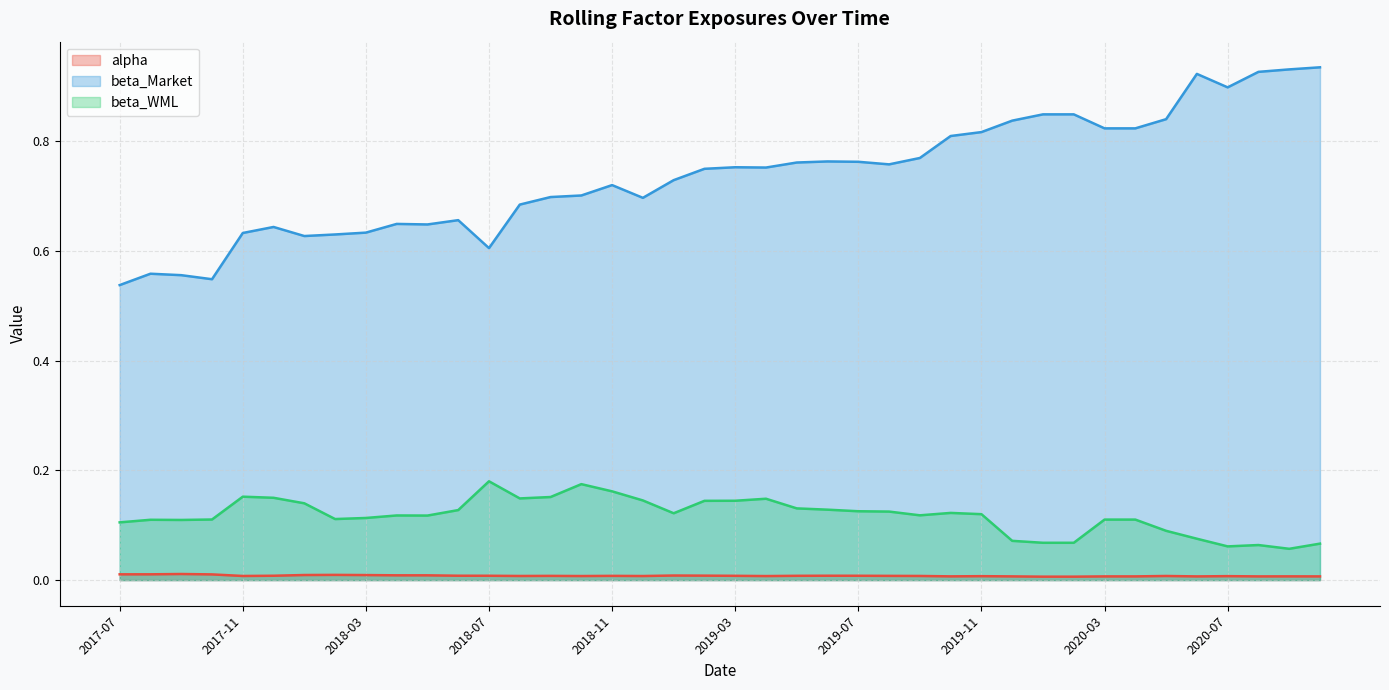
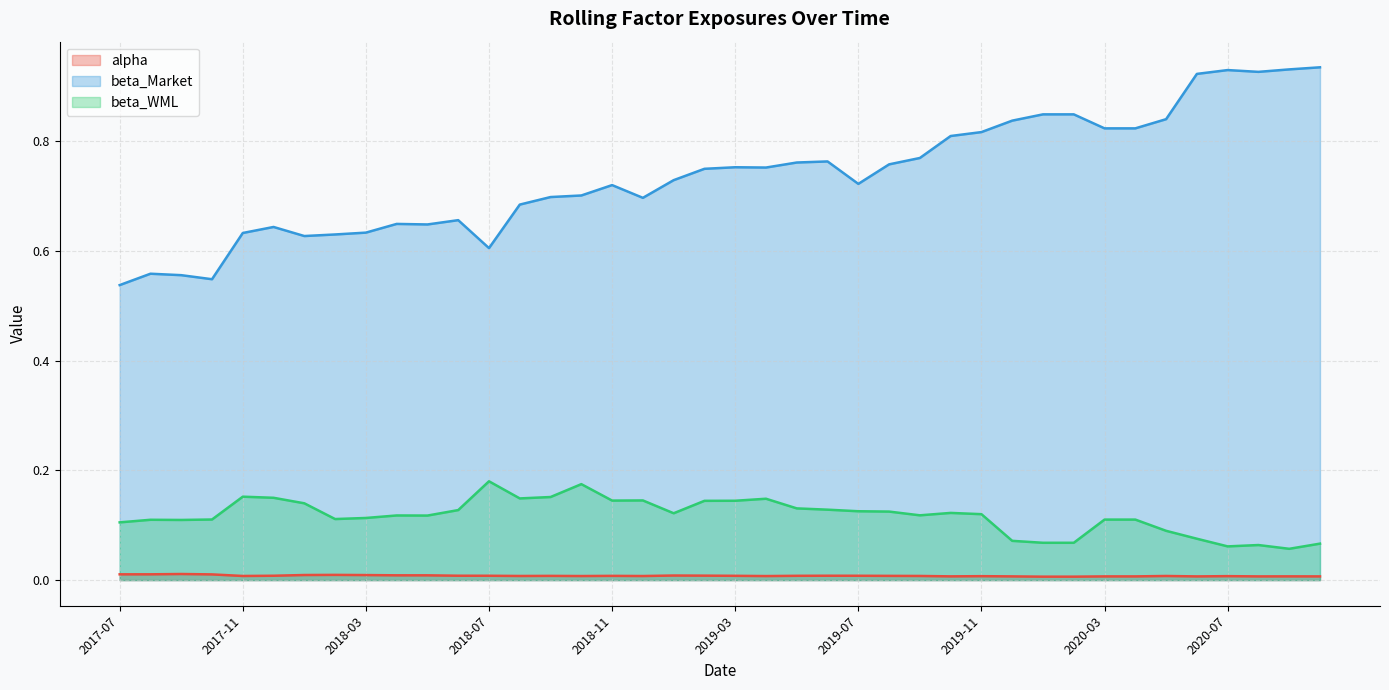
beta_WML, 2018-11: 0.16 -> 0.14
beta_Market, 2019-07: 0.76 -> 0.72
beta_Market, 2020-07: 0.90 -> 0.93
